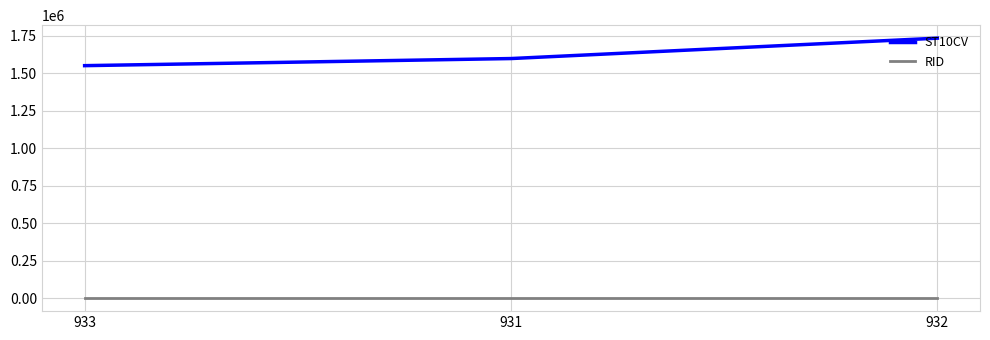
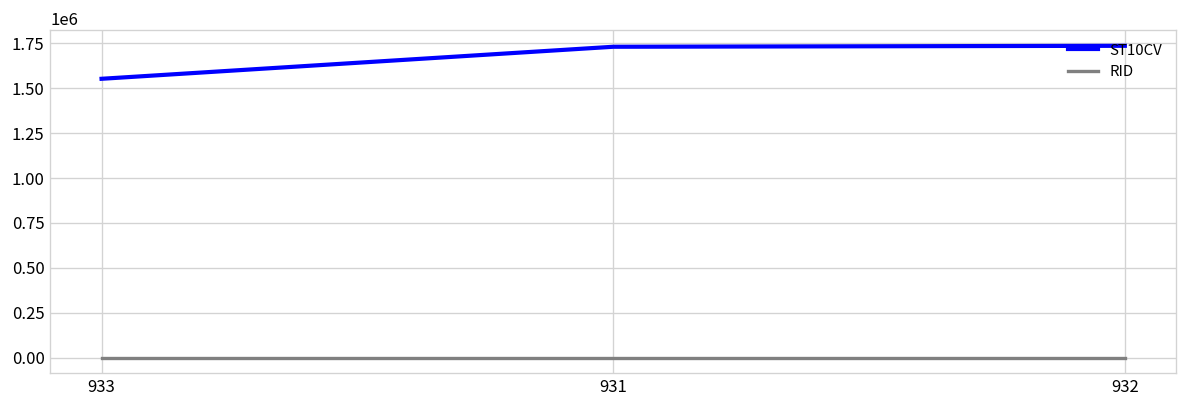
ST10CV, 931: 1600000 -> 1730000
